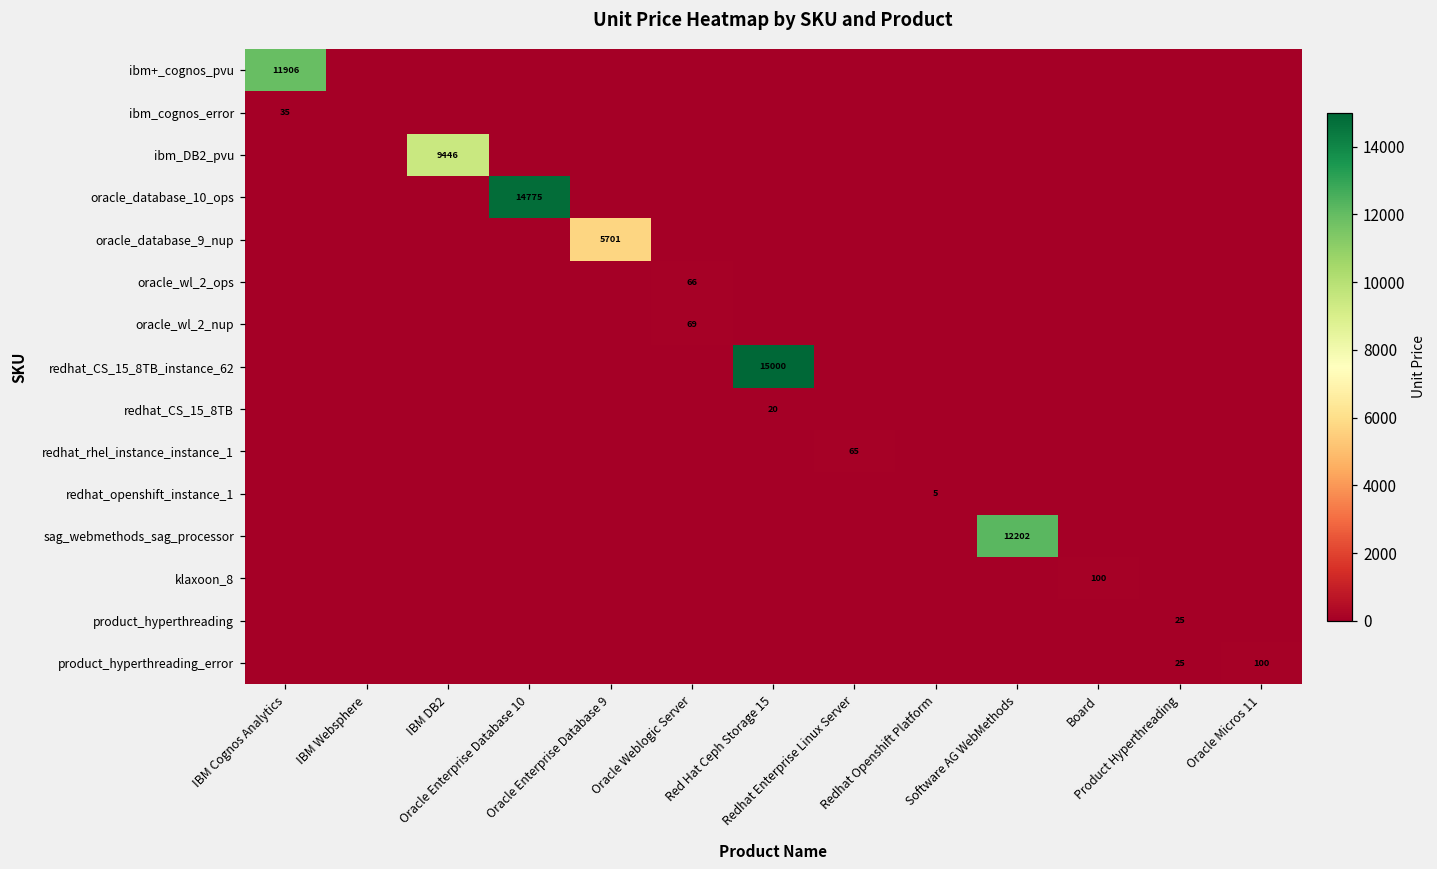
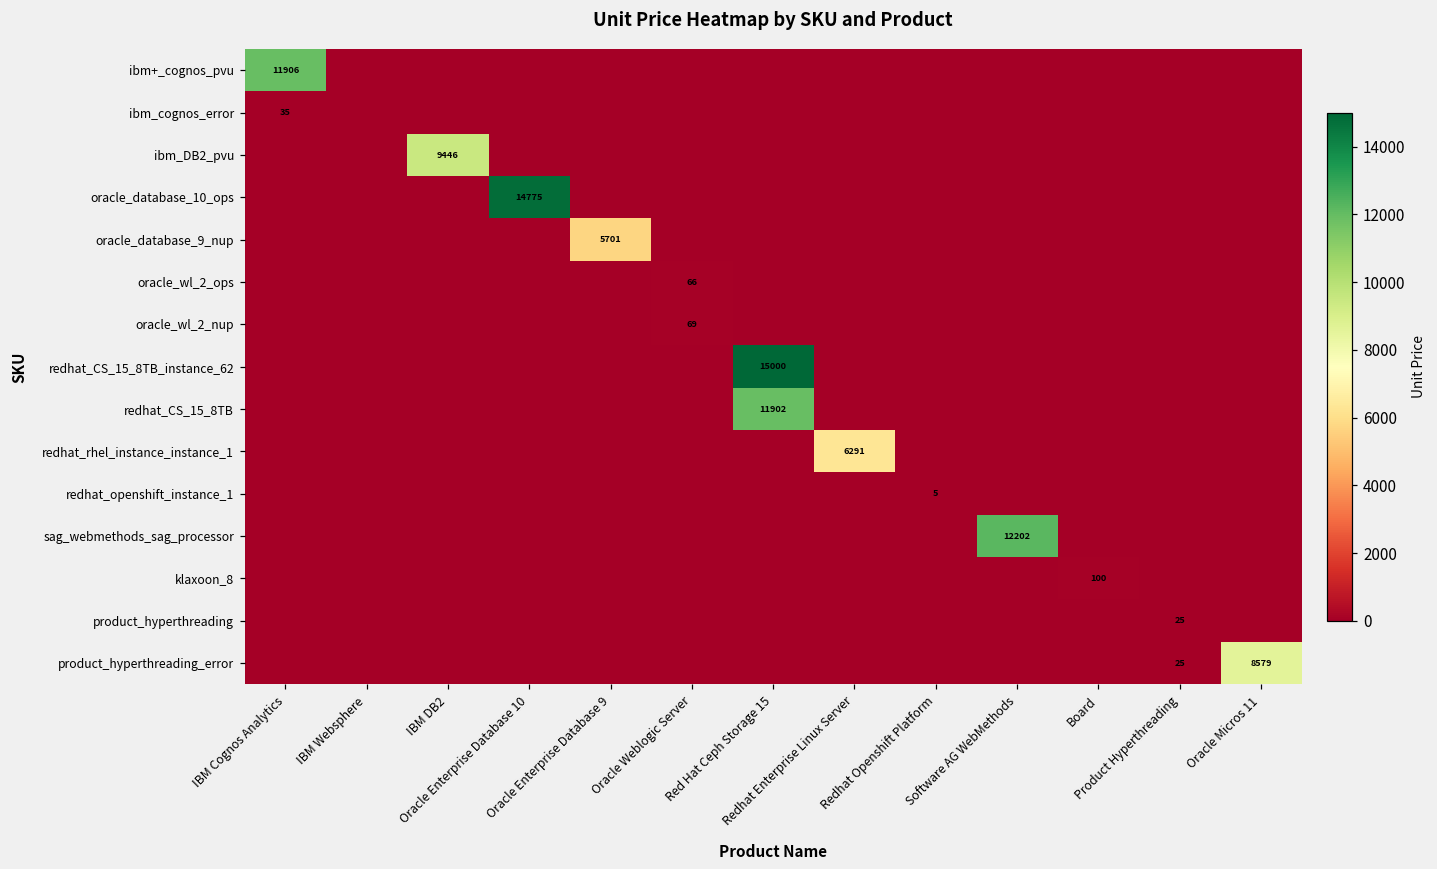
redhat_CS_15_8TB, Red Hat Ceph Storage 15: 20 -> 11902
redhat_rhel_instance_instance_1, Redhat Enterprise Linux Server: 65 -> 6291
product_hyperthreading_error, Oracle Micros 11: 100 -> 8579
